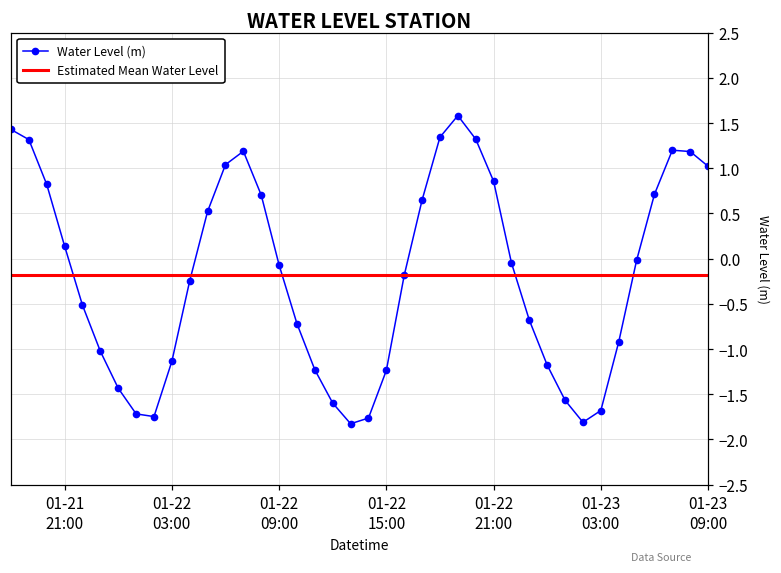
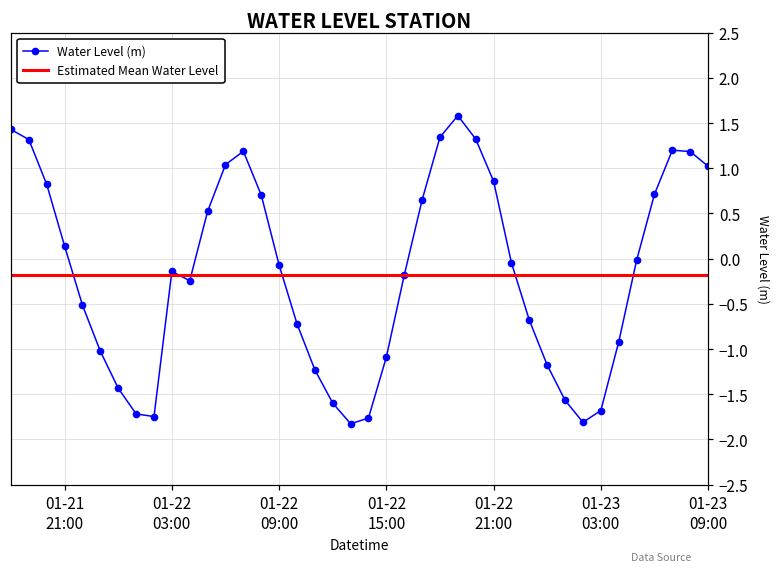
01-22 03:00: -1.1 -> -0.1
01-22 15:00: -1.2 -> -1.1
